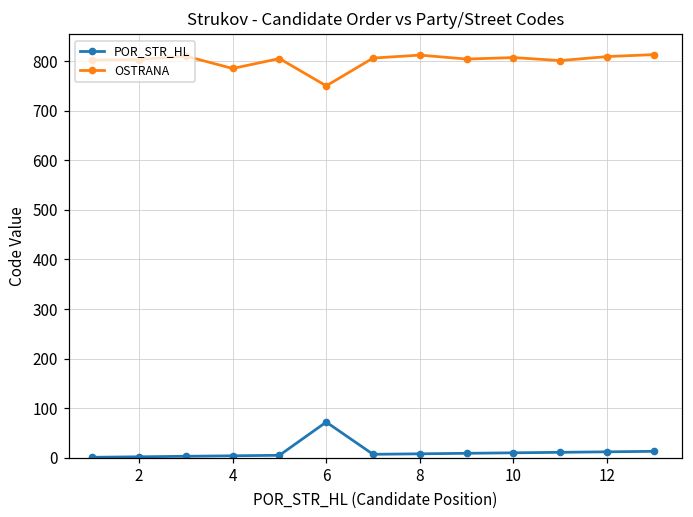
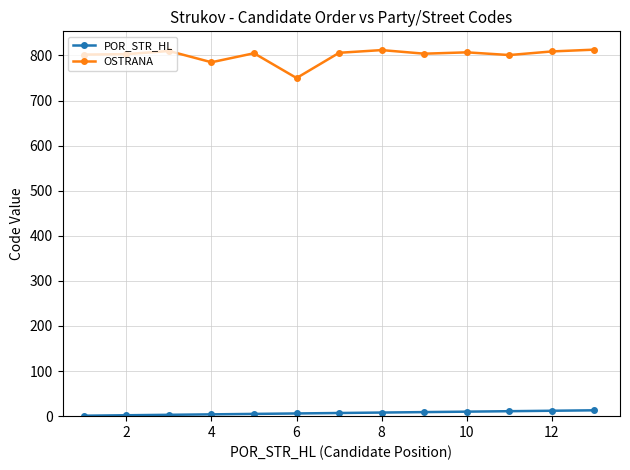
POR_STR_HL, 6: 70 -> 10
